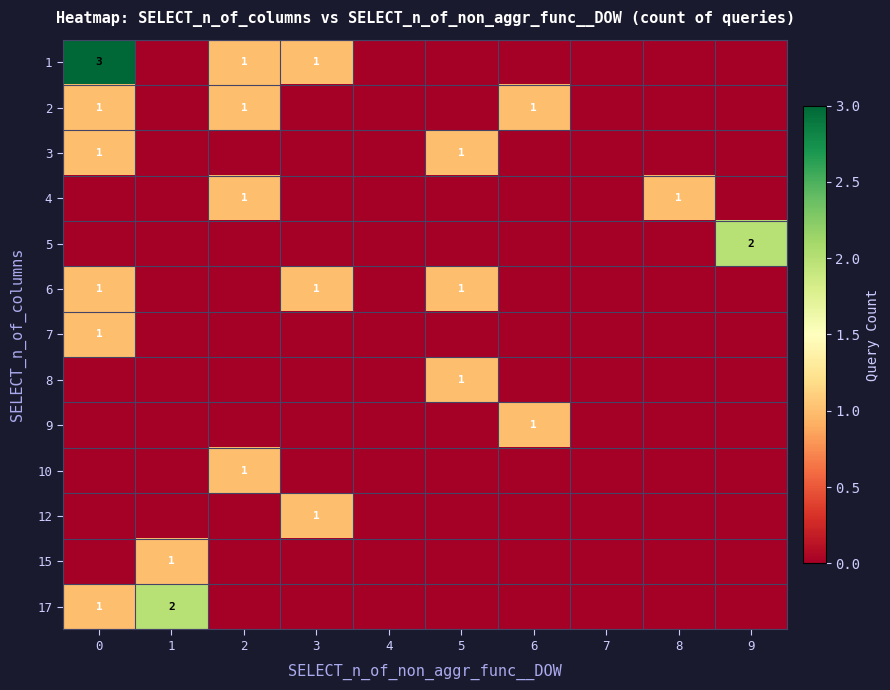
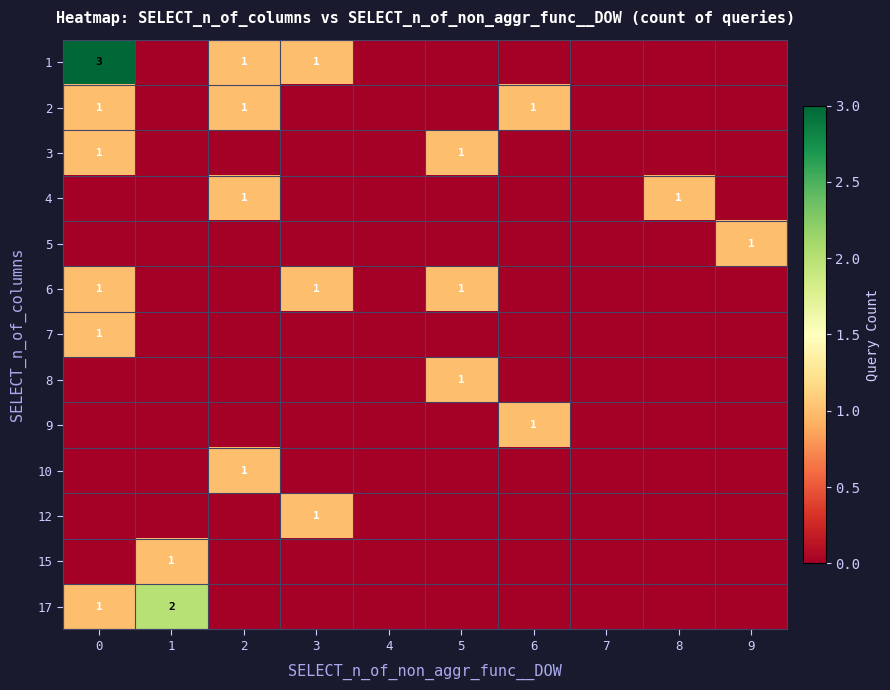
5, 9: 2 -> 1
